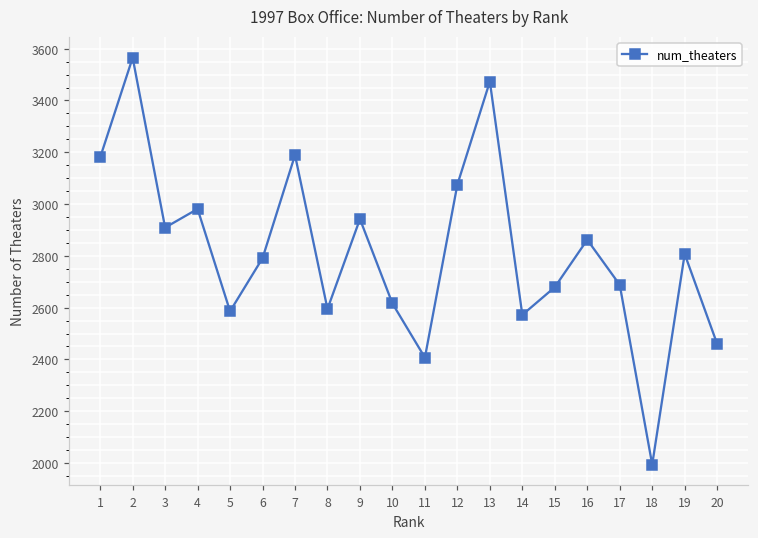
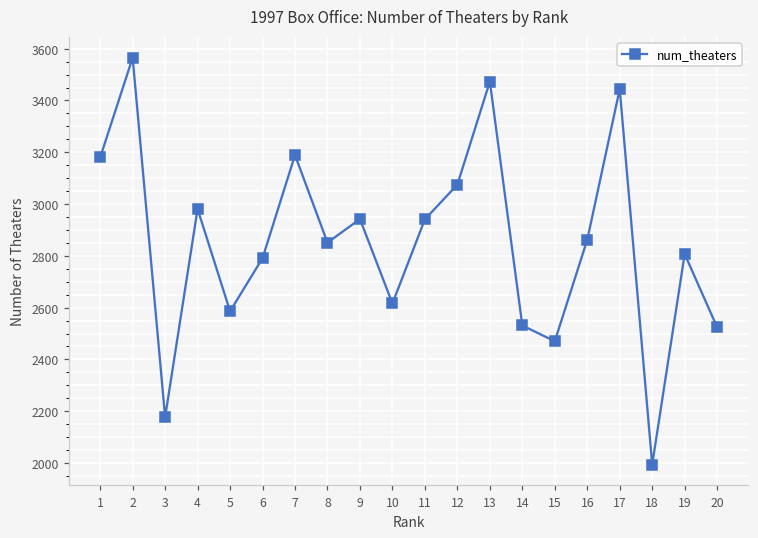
3: 2910 -> 2180
8: 2600 -> 2850
11: 2410 -> 2940
14: 2570 -> 2530
15: 2680 -> 2470
17: 2690 -> 3440
20: 2460 -> 2520
